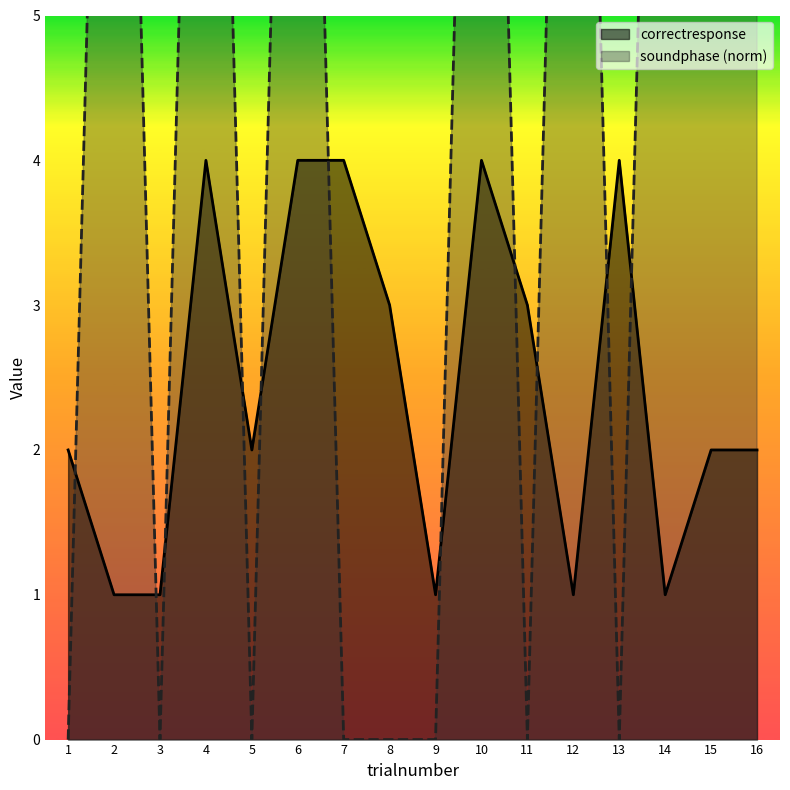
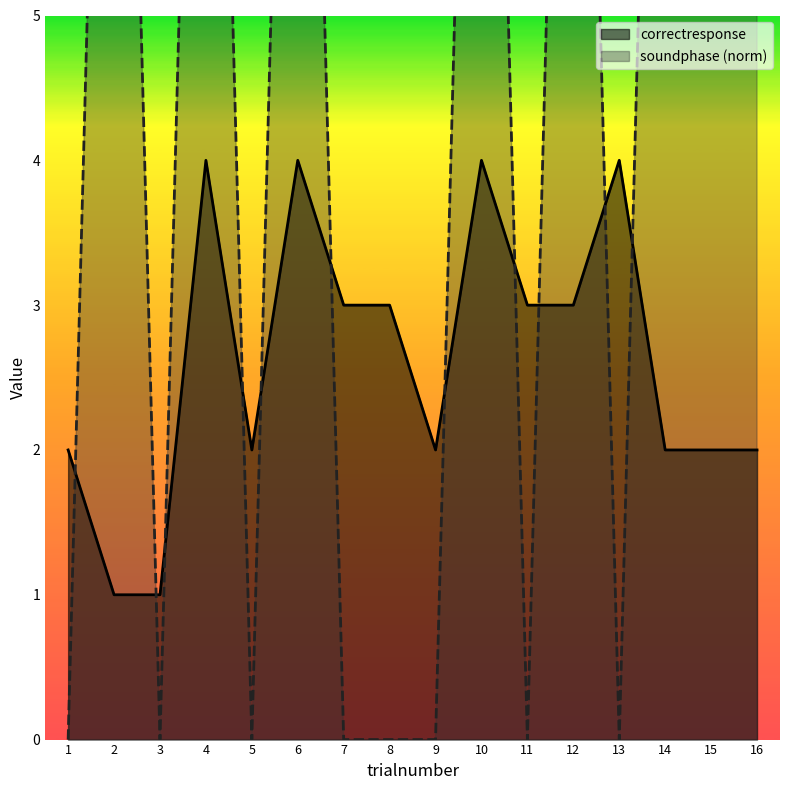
correctresponse, 7: 4 -> 3
correctresponse, 9: 1 -> 2
correctresponse, 12: 1 -> 3
correctresponse, 14: 1 -> 2
